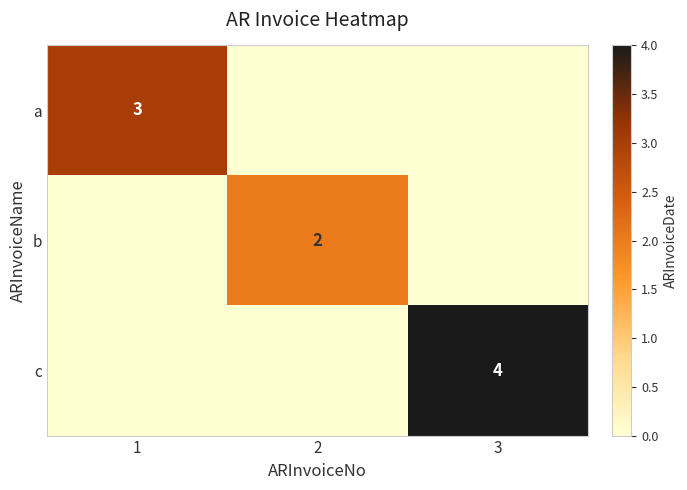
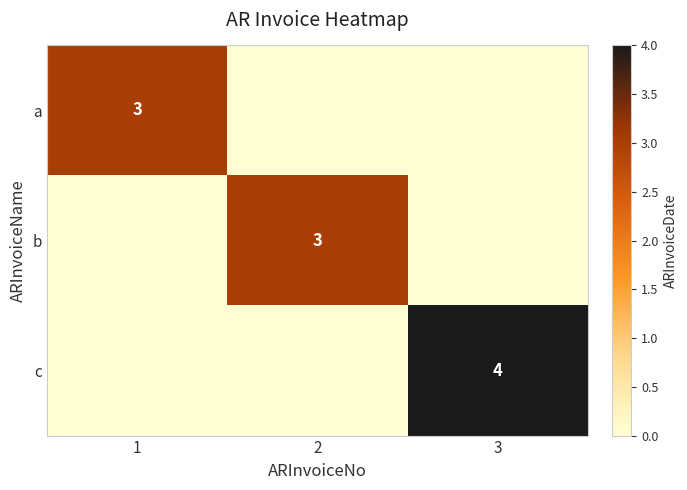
b, 2: 2 -> 3
